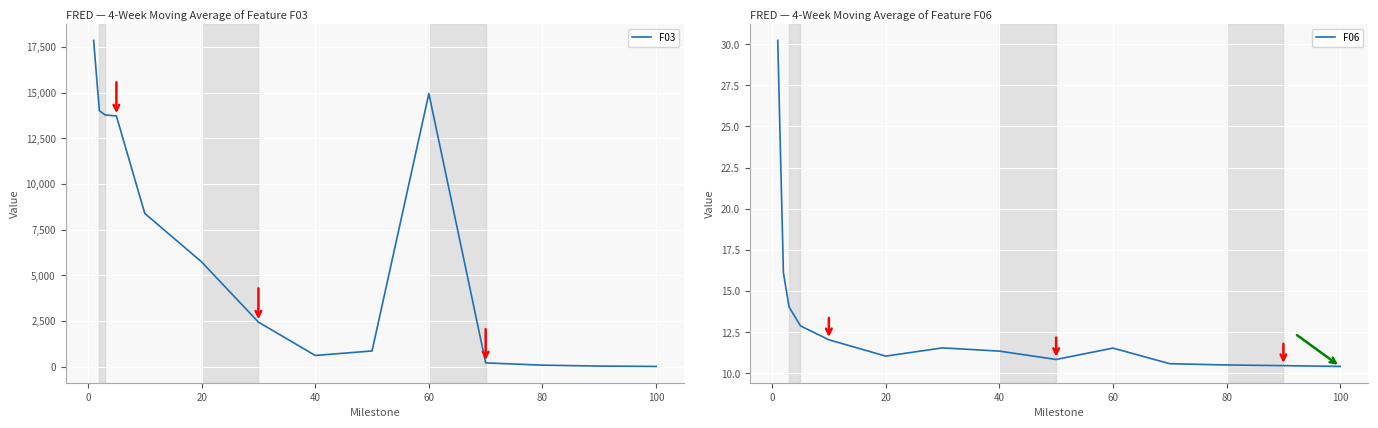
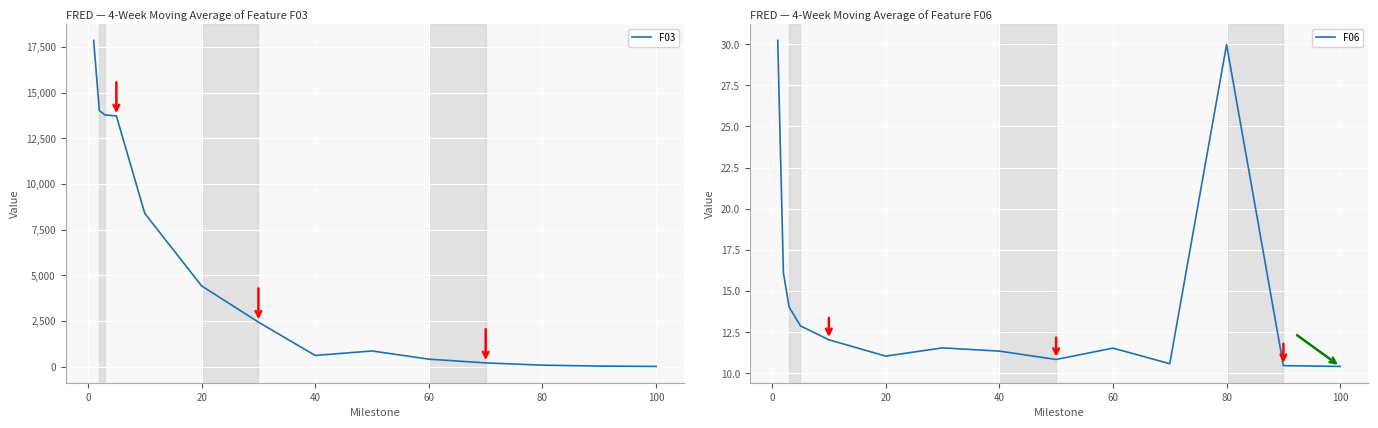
FRED — 4-Week Moving Average of Feature F03, 20: 5,700 -> 4,400
FRED — 4-Week Moving Average of Feature F03, 60: 14,900 -> 400
FRED — 4-Week Moving Average of Feature F06, 80: 10.5 -> 30.0
